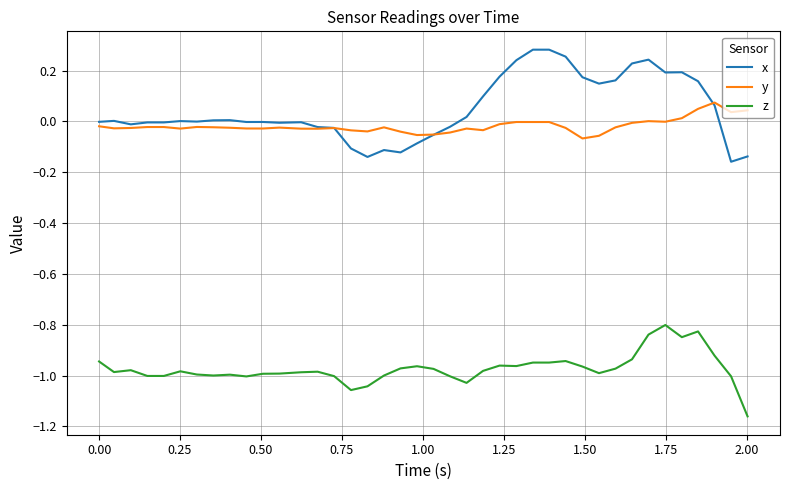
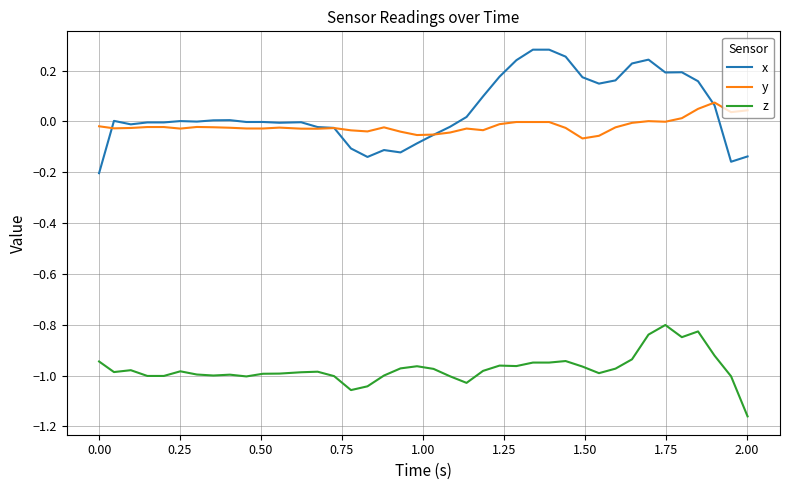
x, 0.00: 0.00 -> -0.20
